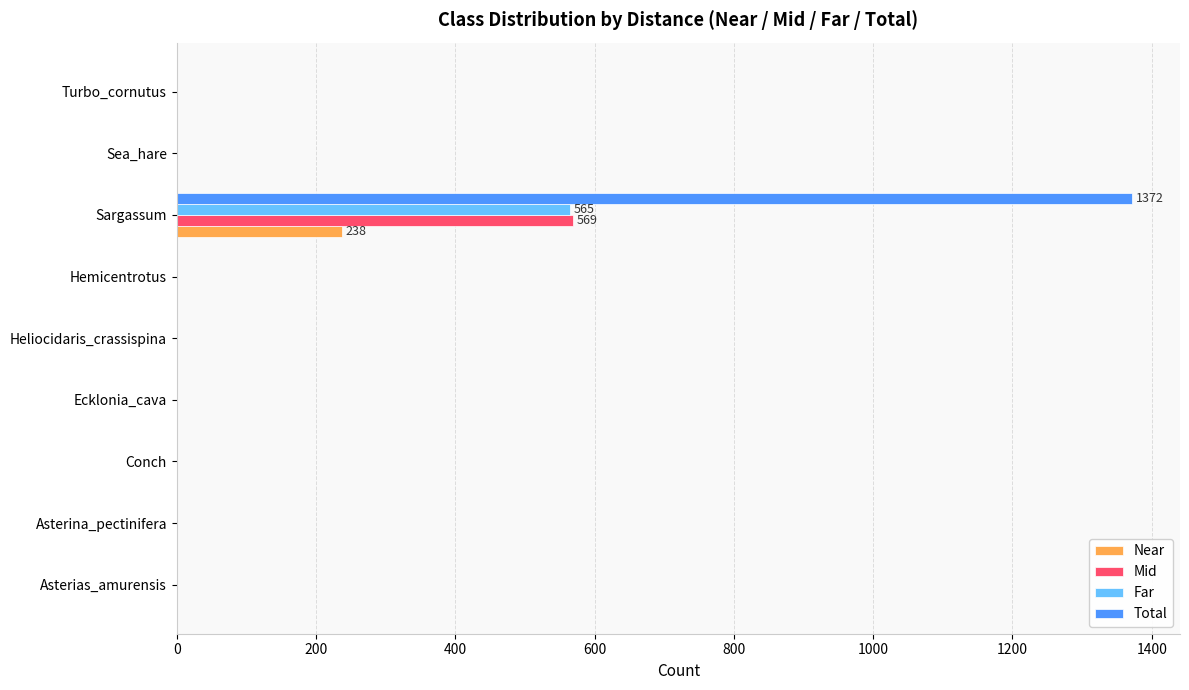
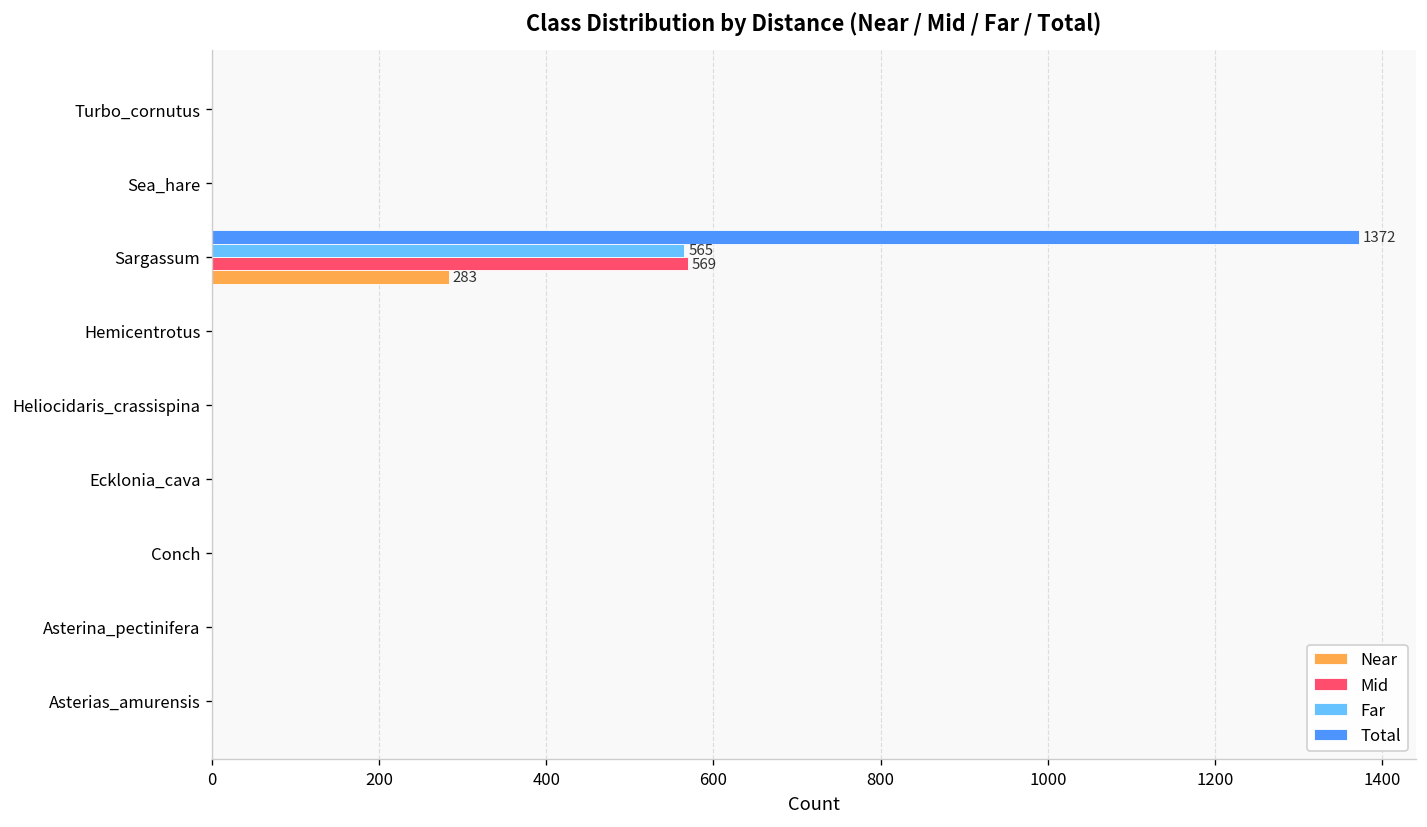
Near, Sargassum: 238 -> 283
